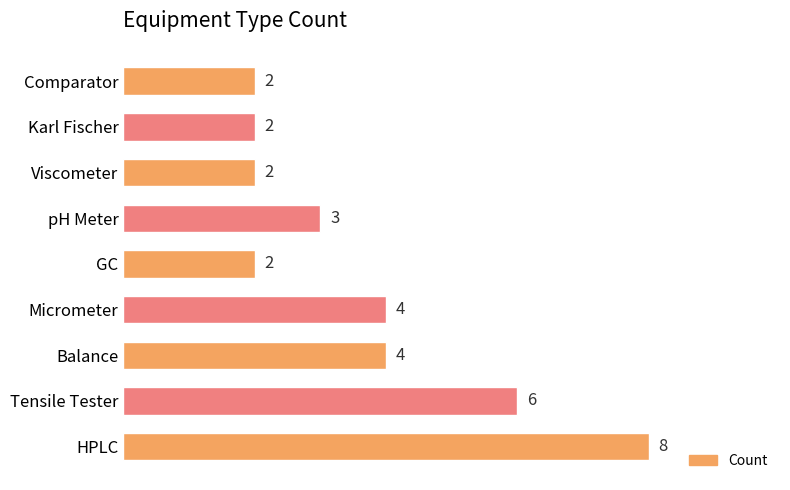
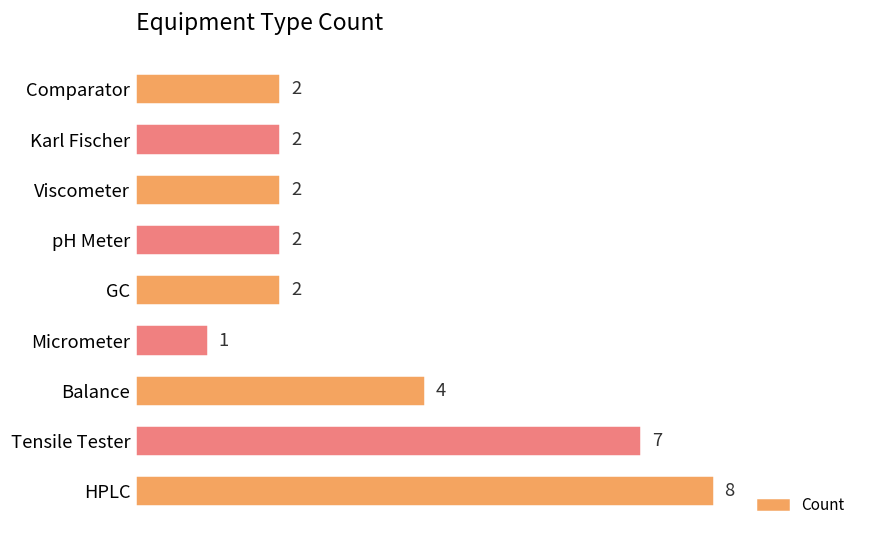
pH Meter: 3 -> 2
Micrometer: 4 -> 1
Tensile Tester: 6 -> 7
